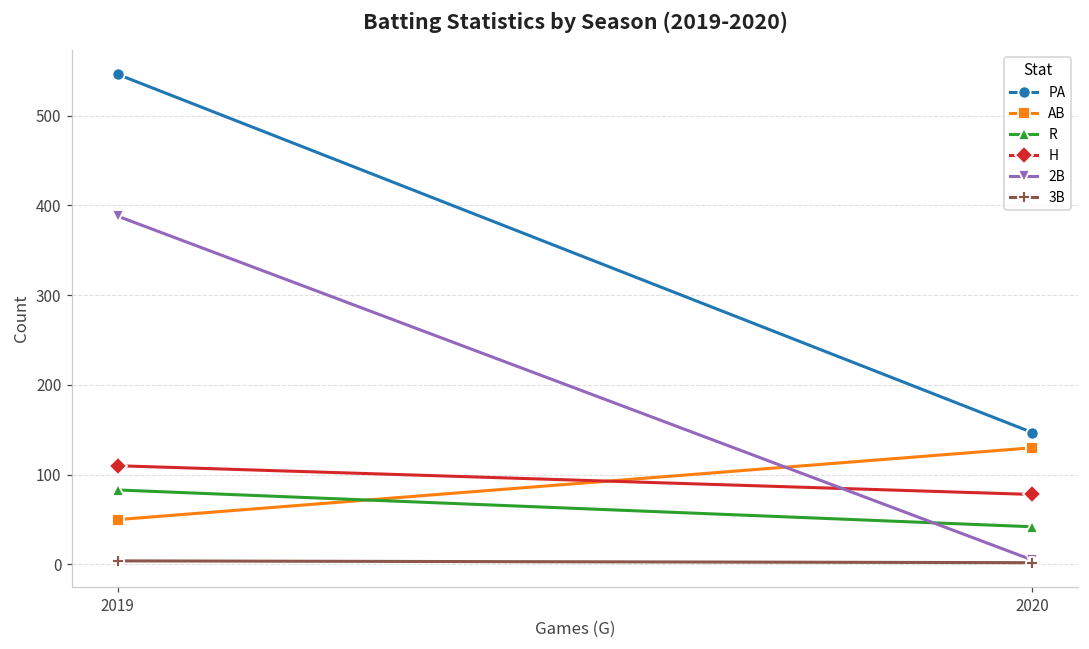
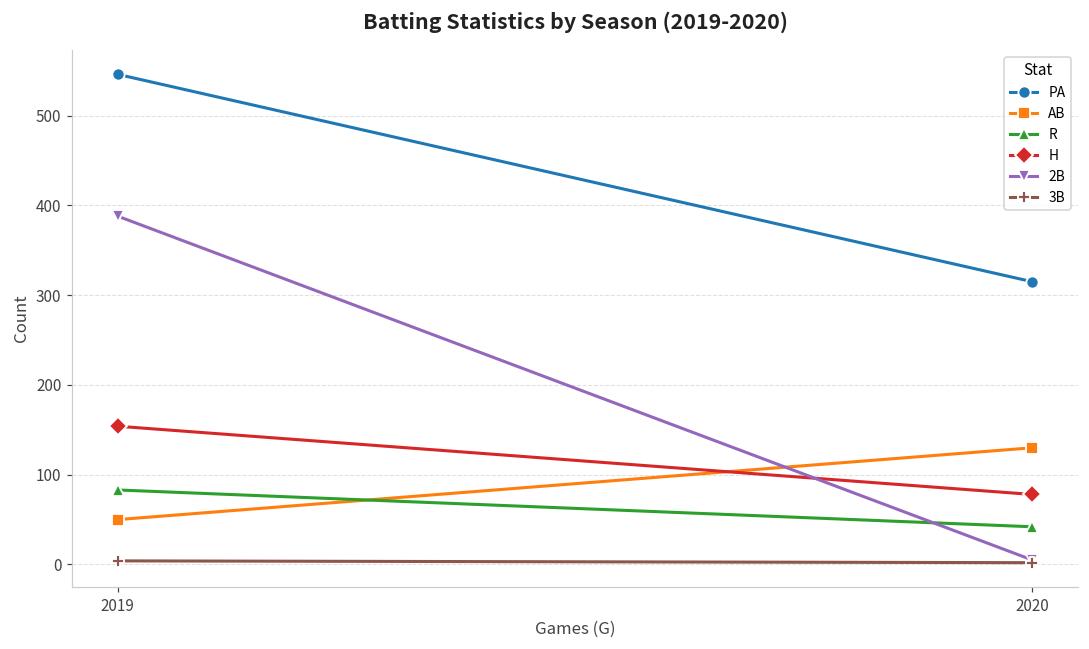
H, 2019: 110 -> 150
PA, 2020: 150 -> 320
